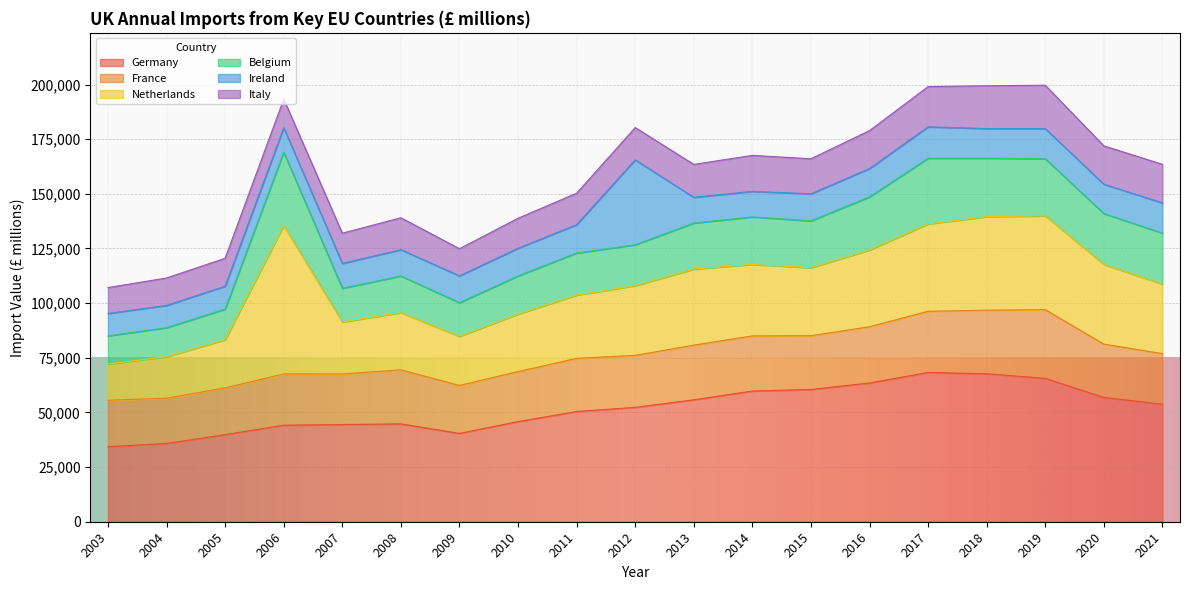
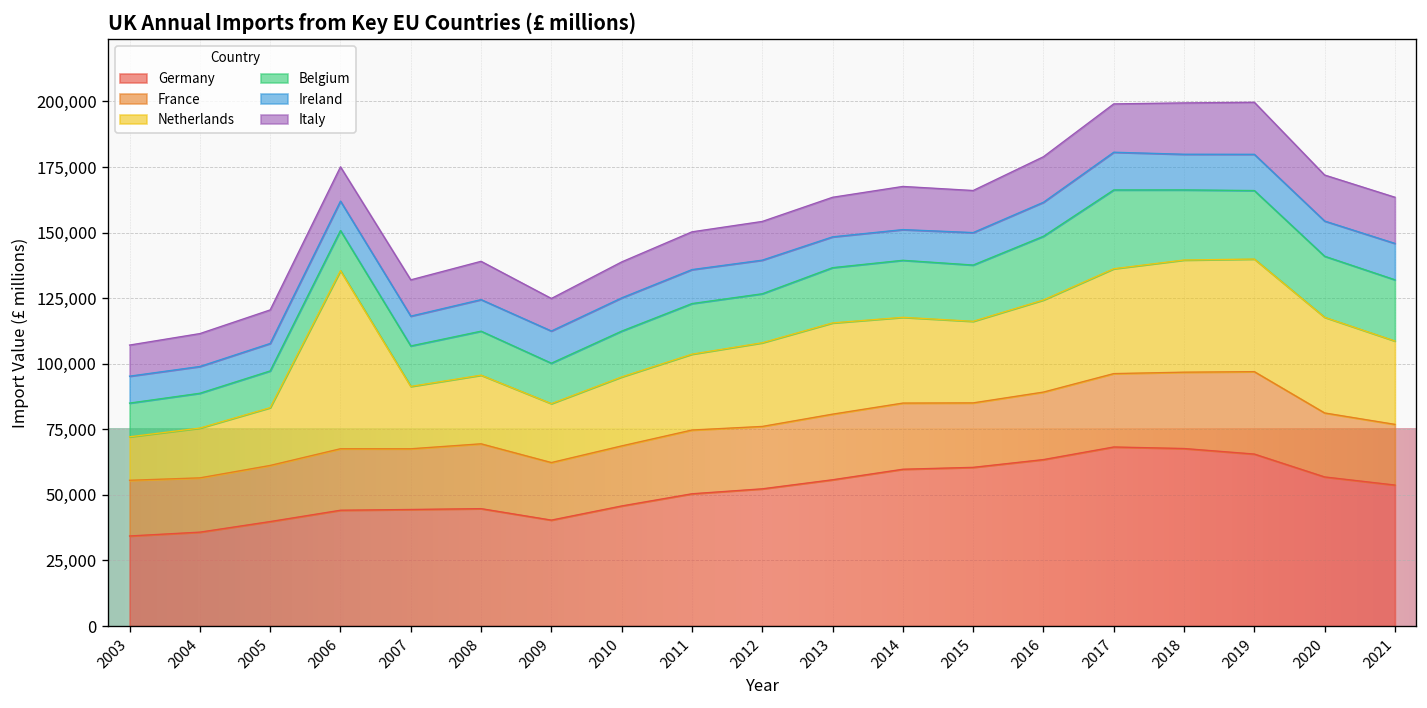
Belgium, 2006: 34,000 -> 15,000
Ireland, 2012: 39,000 -> 13,000
